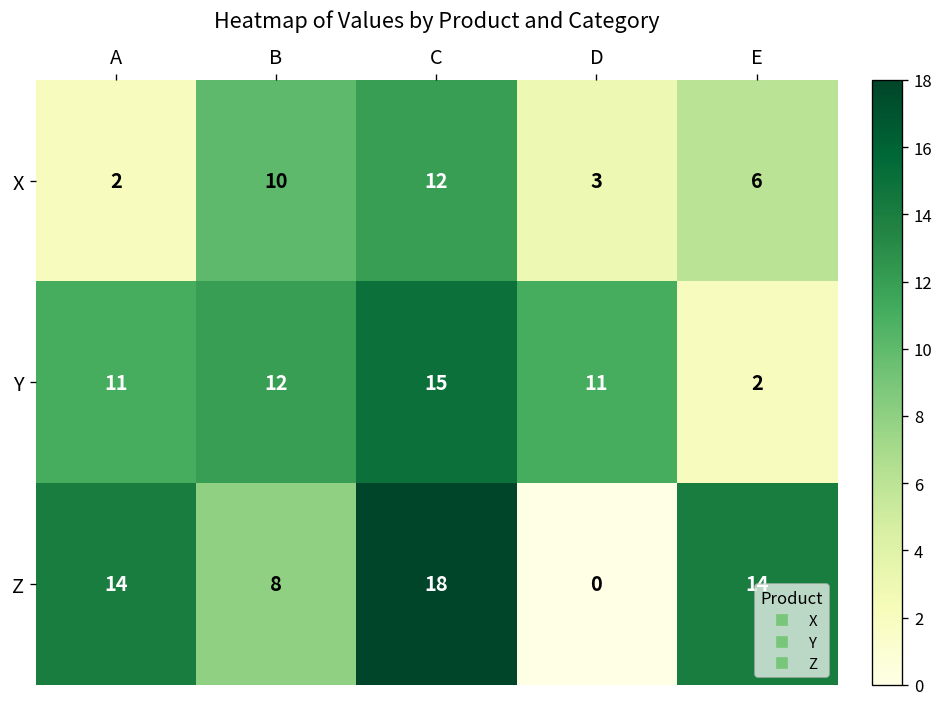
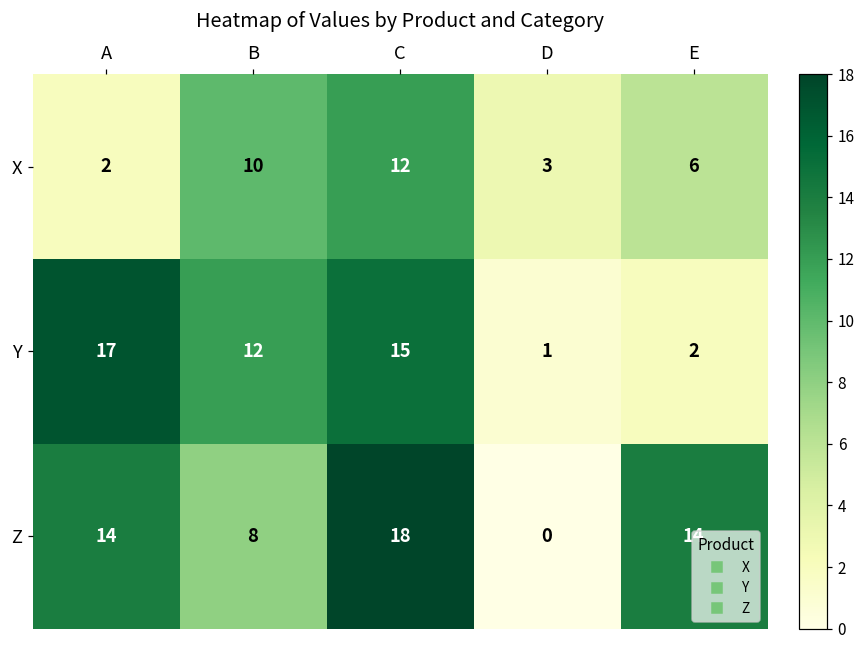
Y, A: 11 -> 17
Y, D: 11 -> 1
